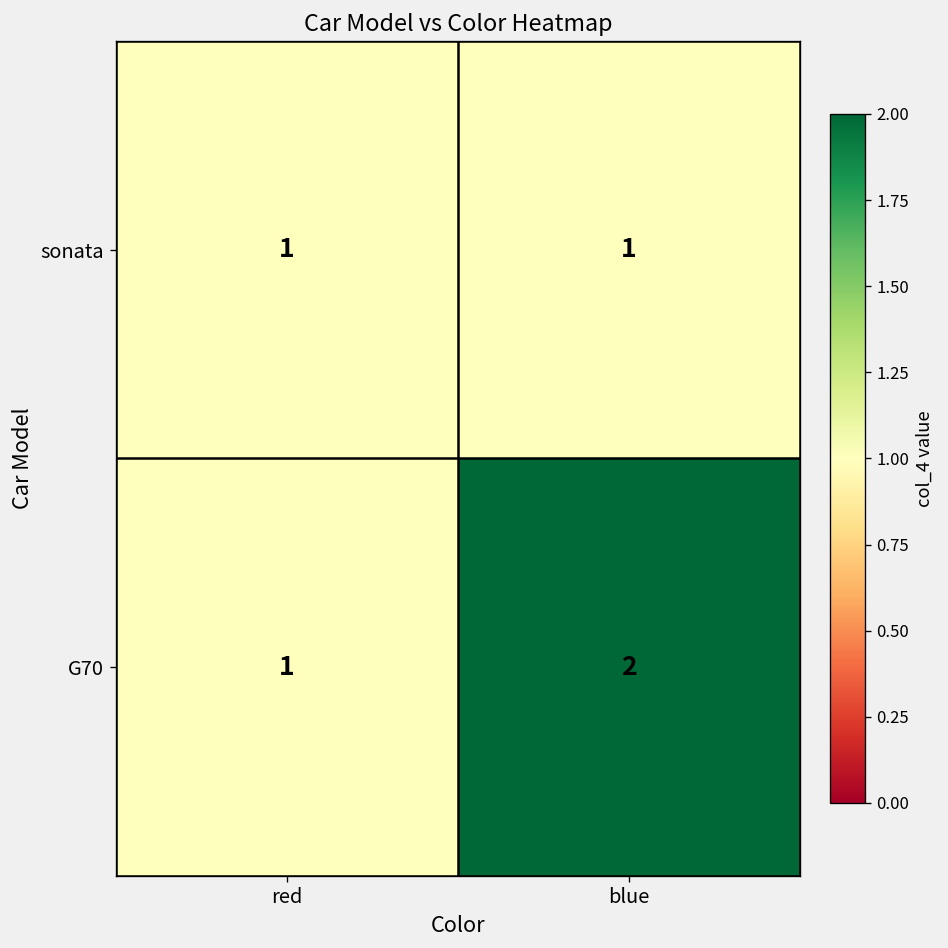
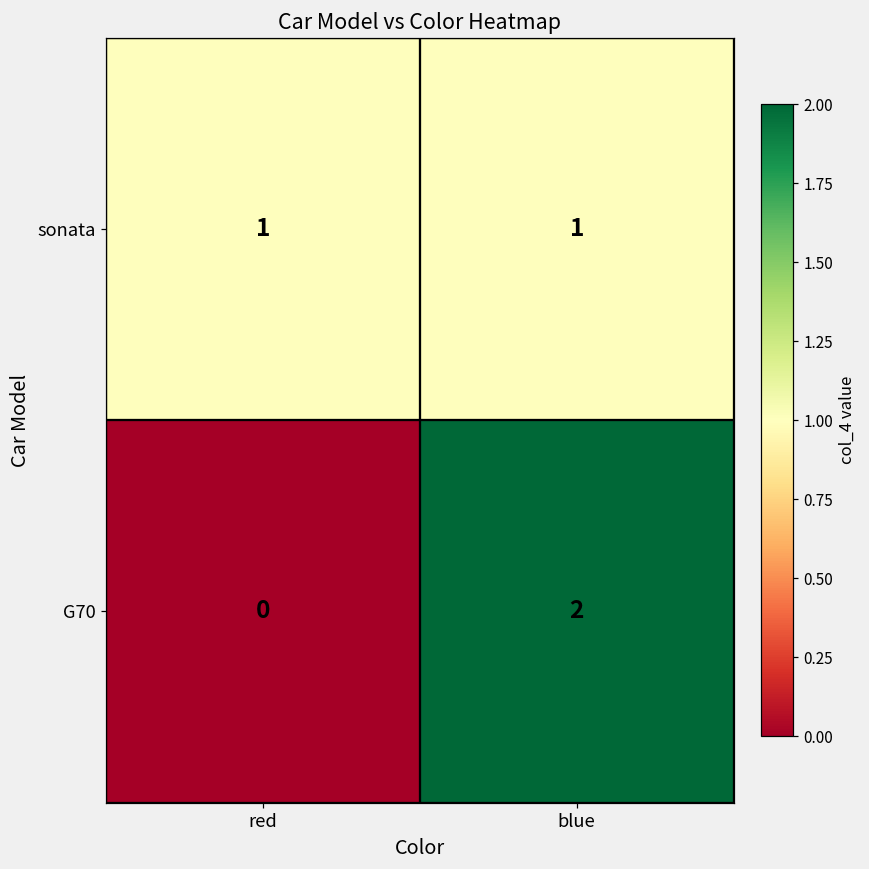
G70, red: 1 -> 0
